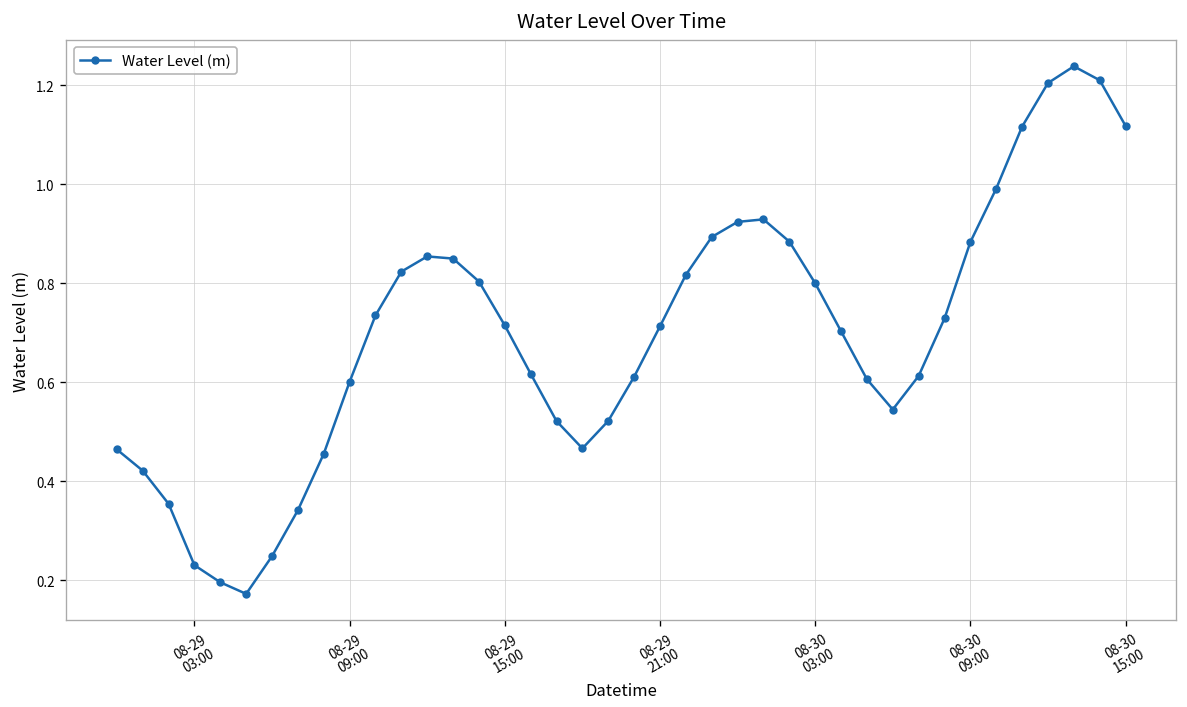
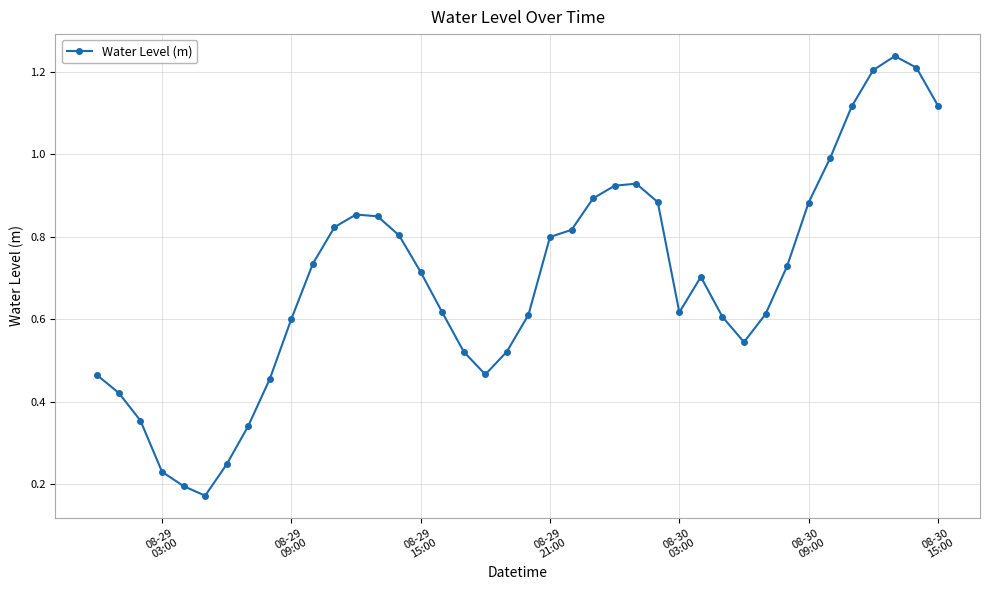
08-29 21:00: 0.71 -> 0.80
08-30 03:00: 0.80 -> 0.62
